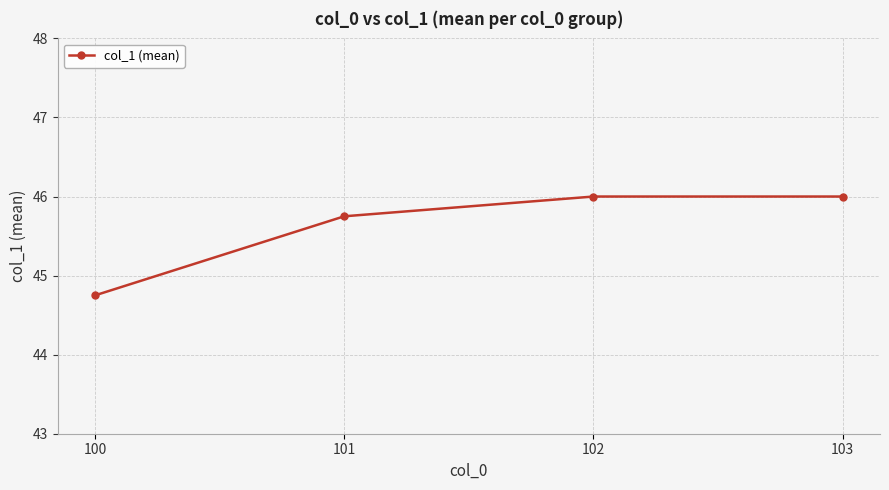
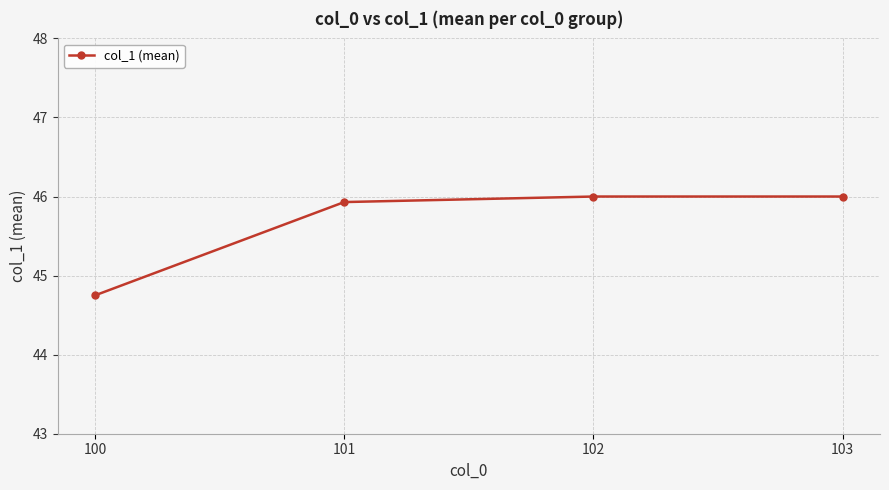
101: 45.8 -> 45.9
